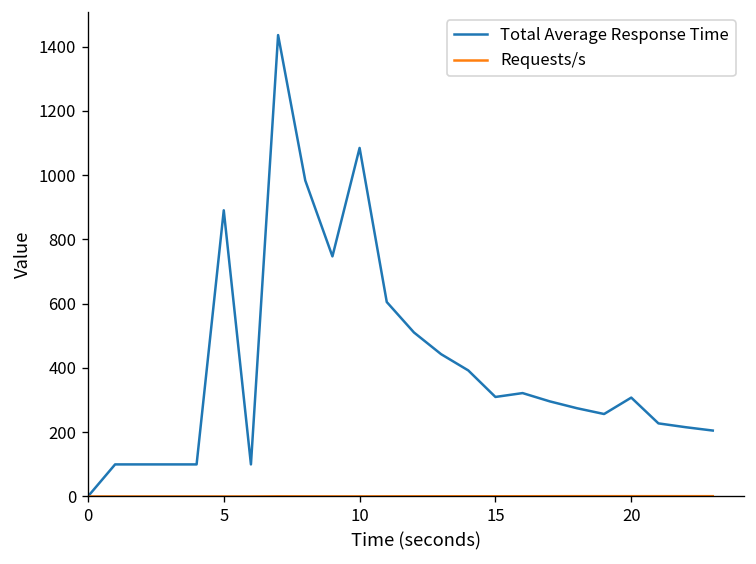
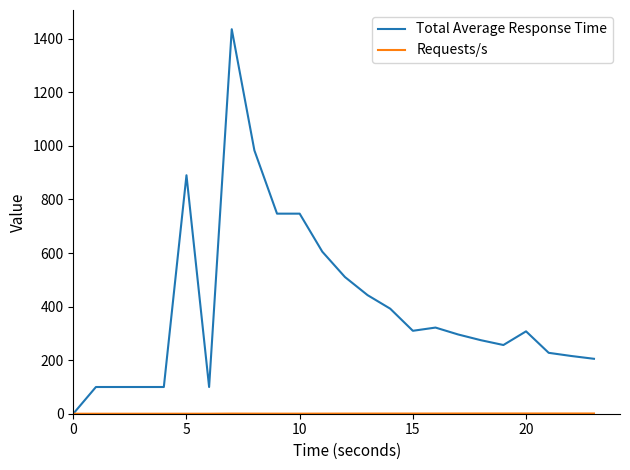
Total Average Response Time, 10: 1080 -> 750
